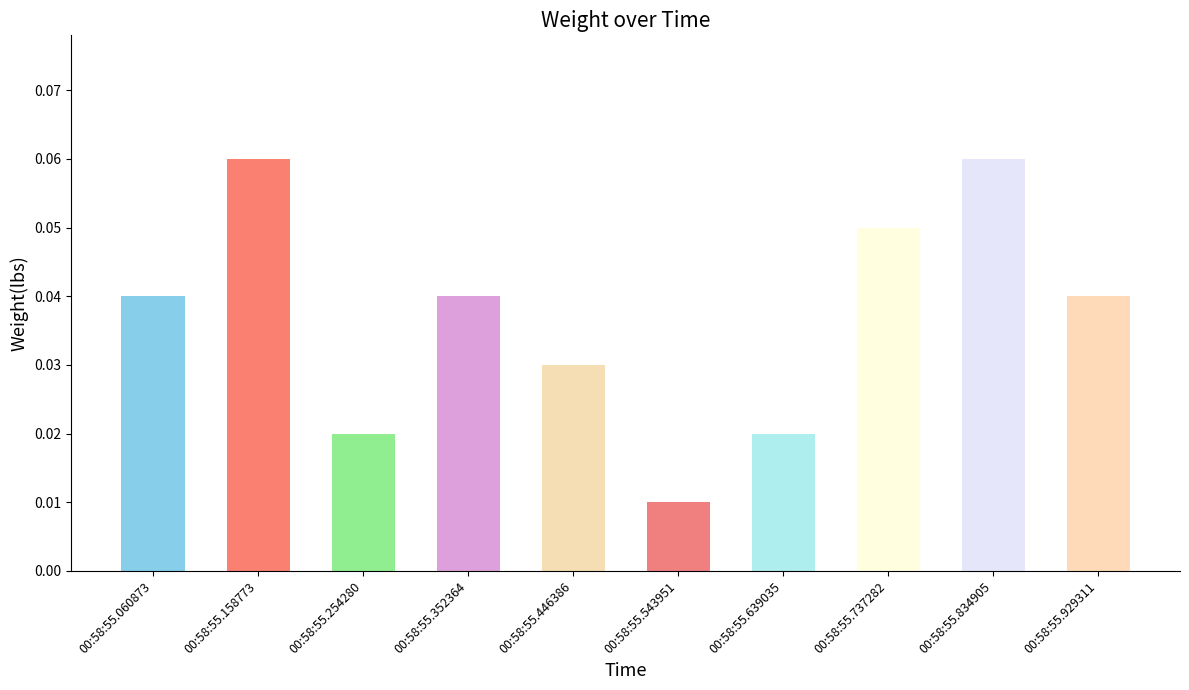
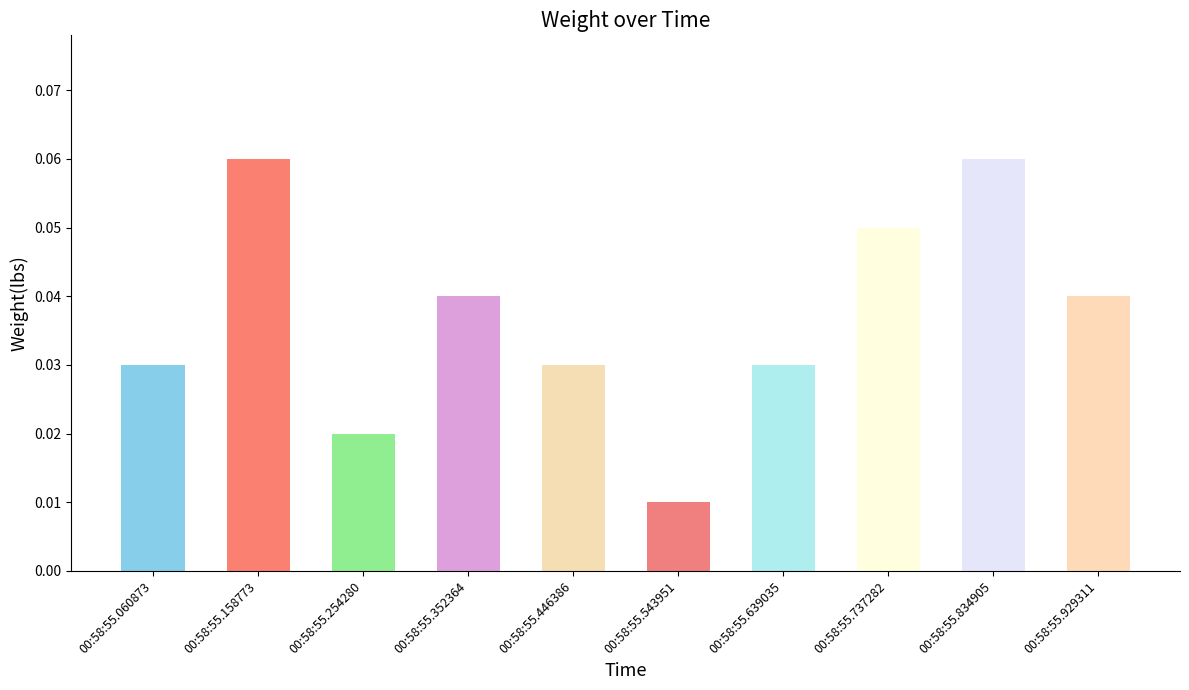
00:58:55.060873: 0.04 -> 0.03
00:58:55.639035: 0.02 -> 0.03
